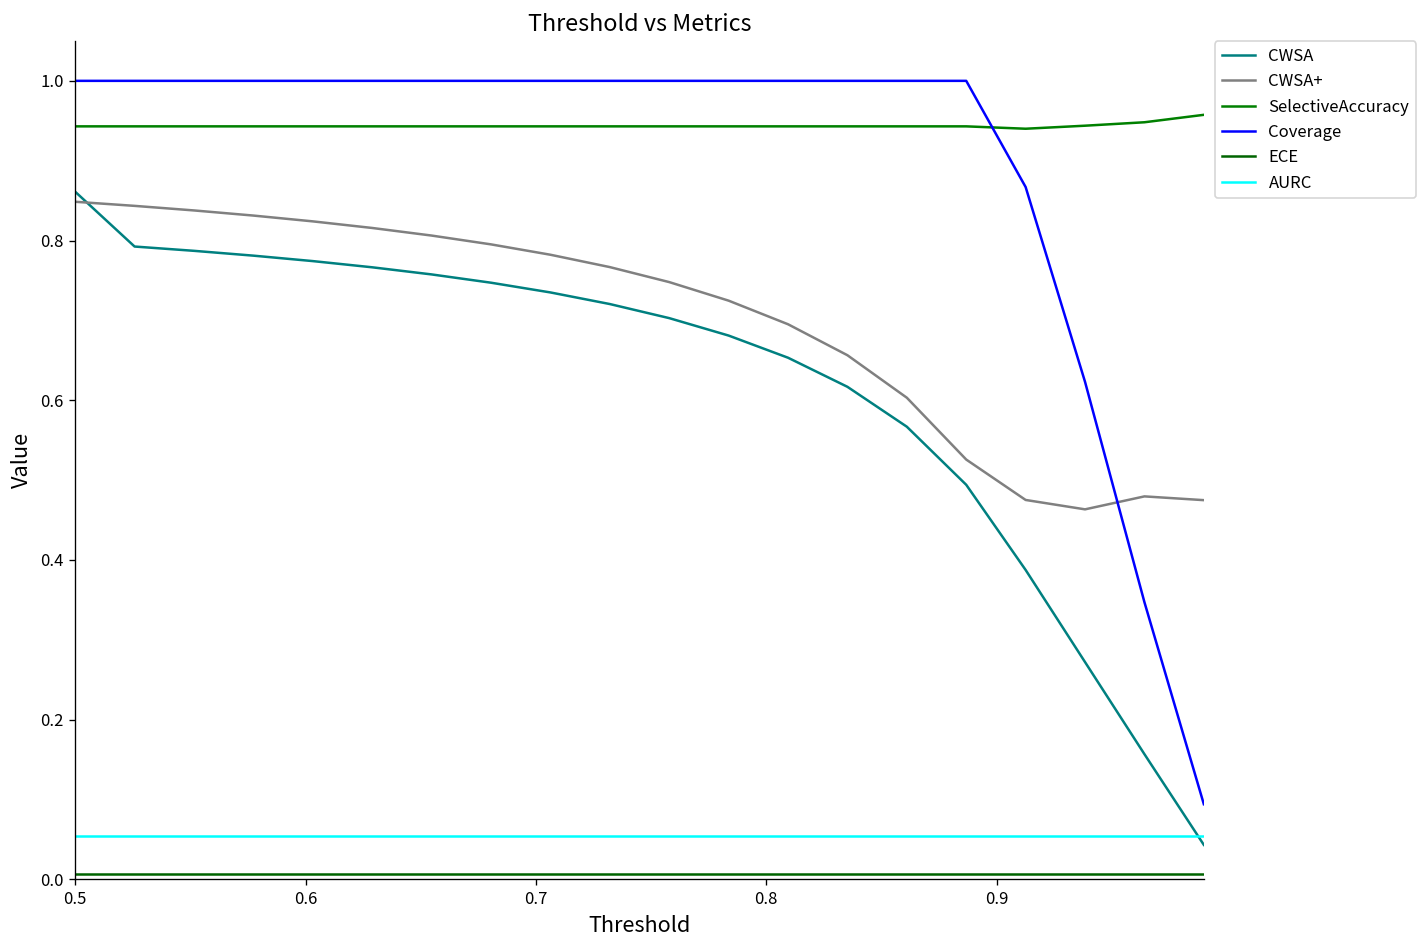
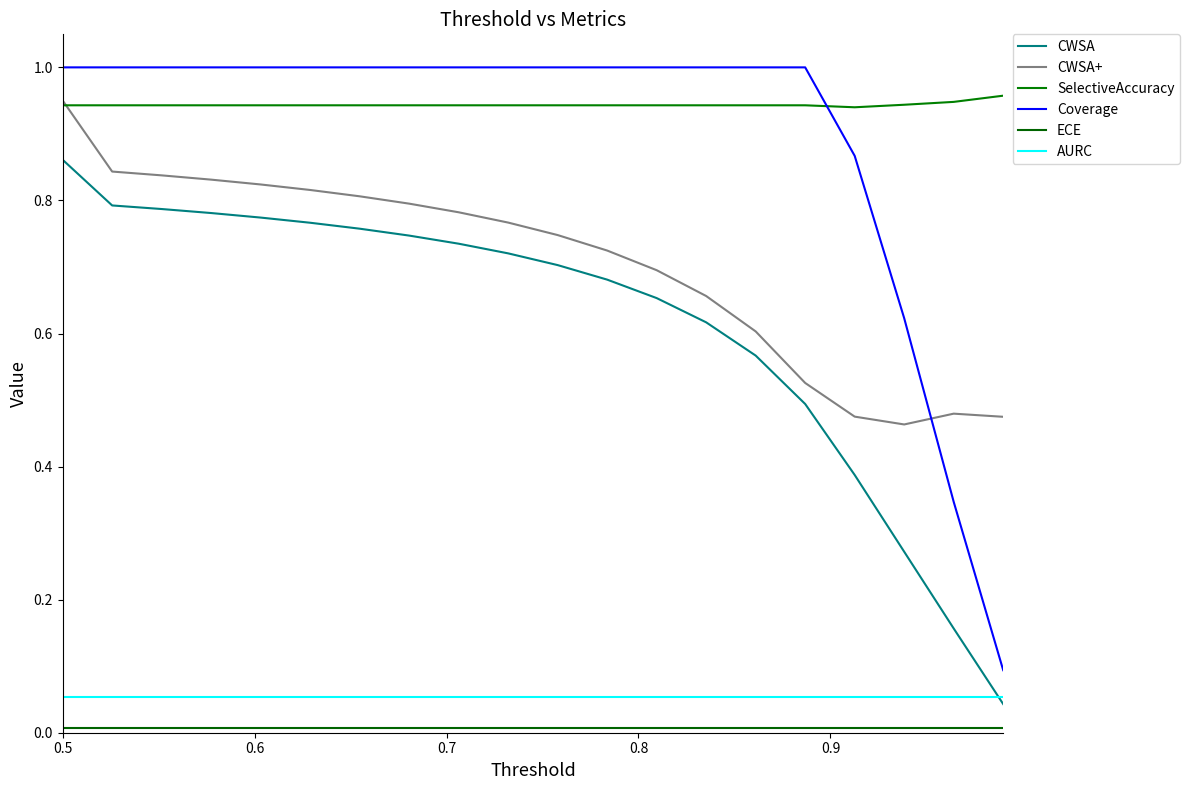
CWSA+, 0.5: 0.85 -> 0.95
